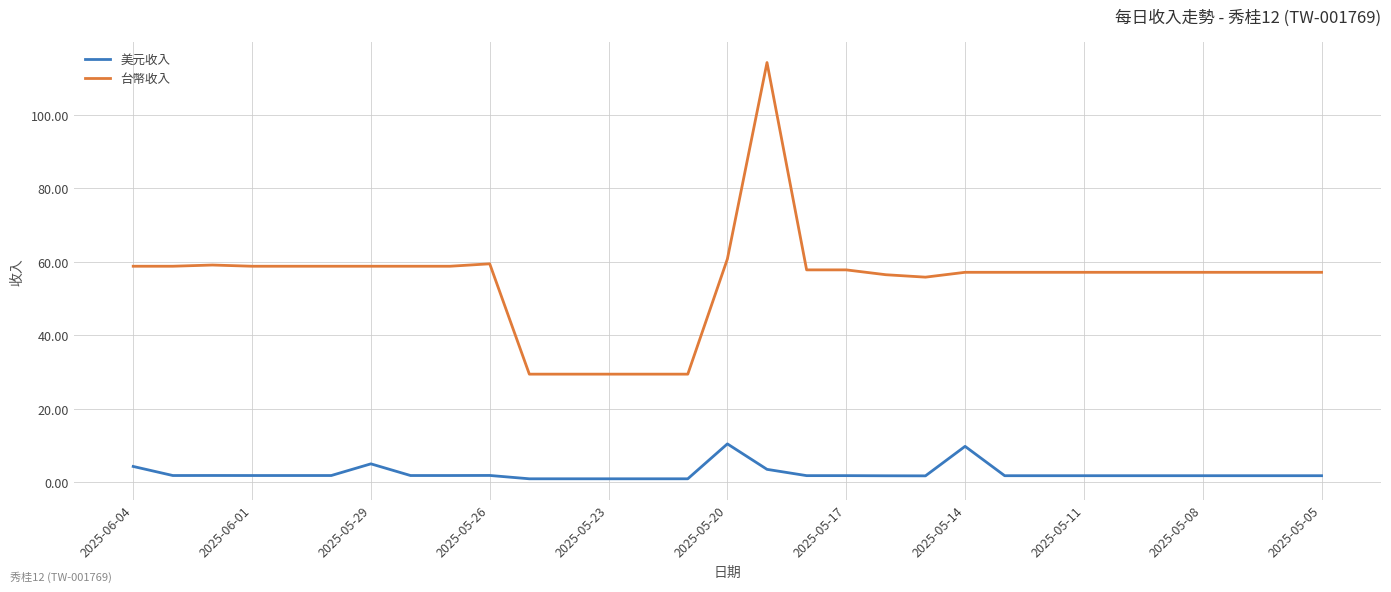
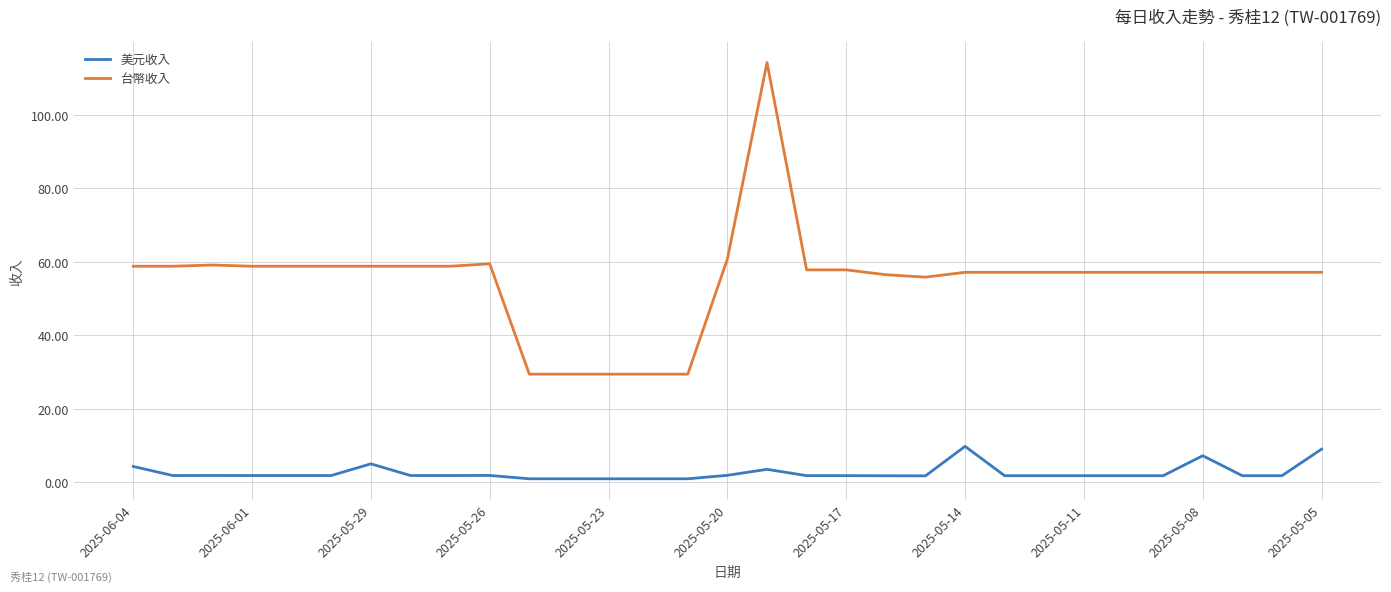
美元收入, 2025-05-20: 10 -> 2
美元收入, 2025-05-08: 2 -> 7
美元收入, 2025-05-05: 2 -> 9
